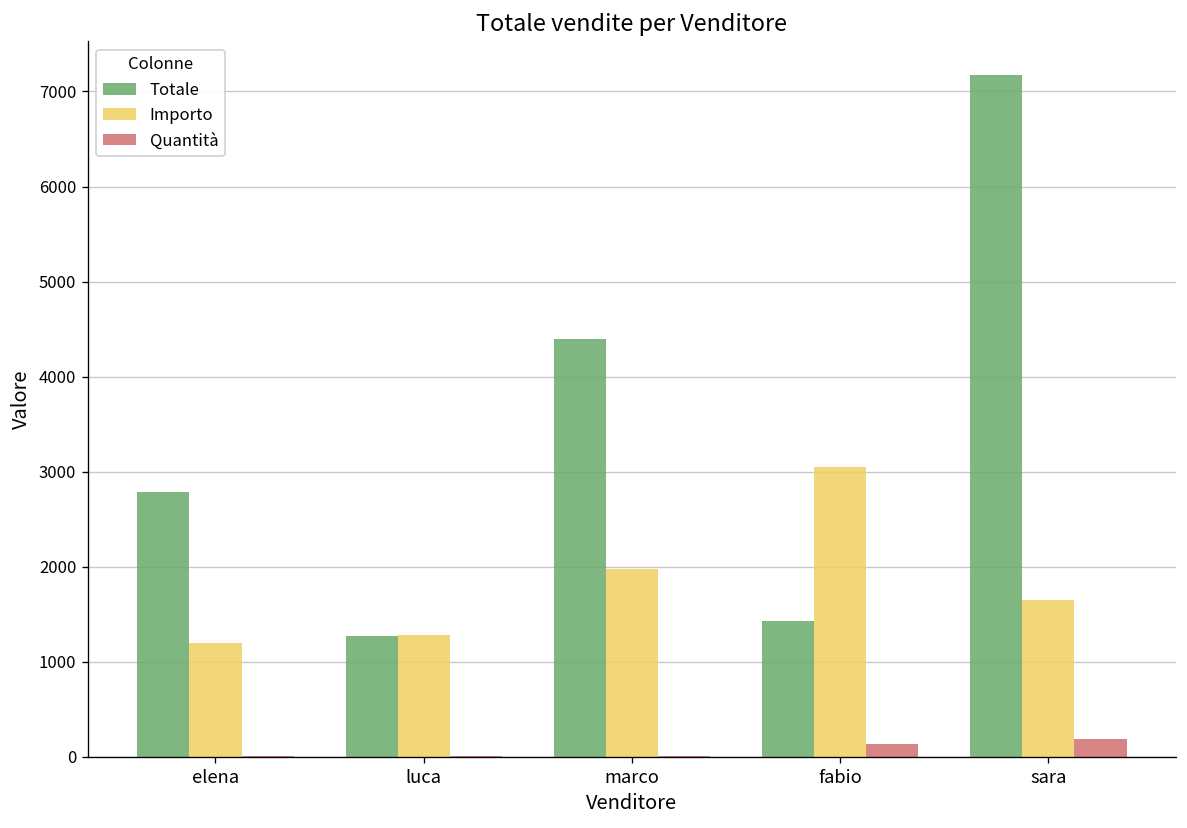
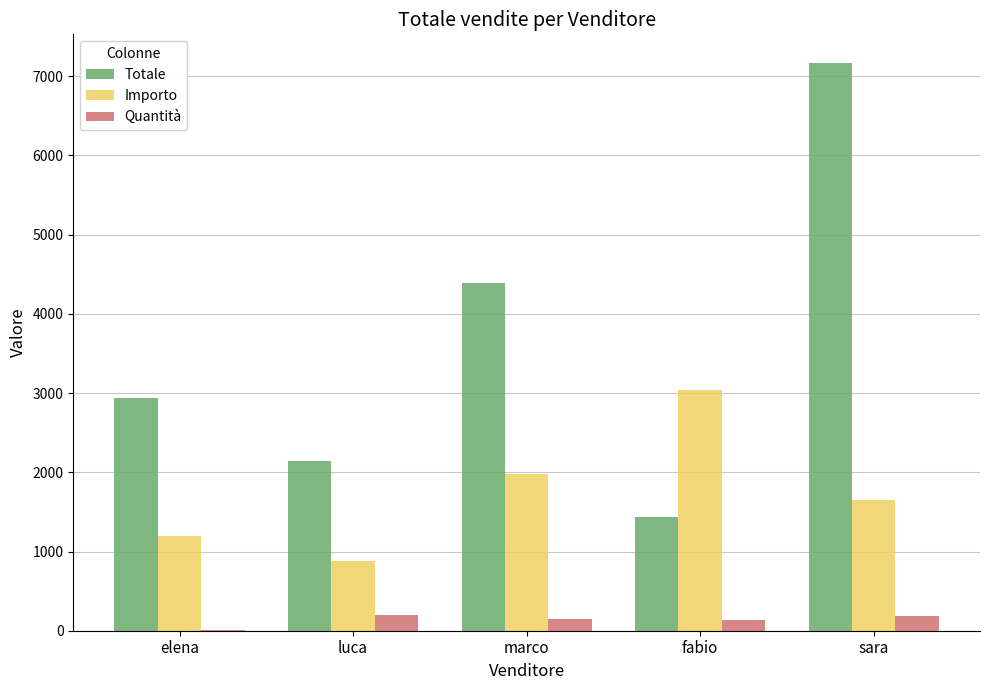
Totale, elena: 2800 -> 2900
Totale, luca: 1300 -> 2100
Importo, luca: 1300 -> 900
Quantità, luca: 0 -> 200
Quantità, marco: 0 -> 200
